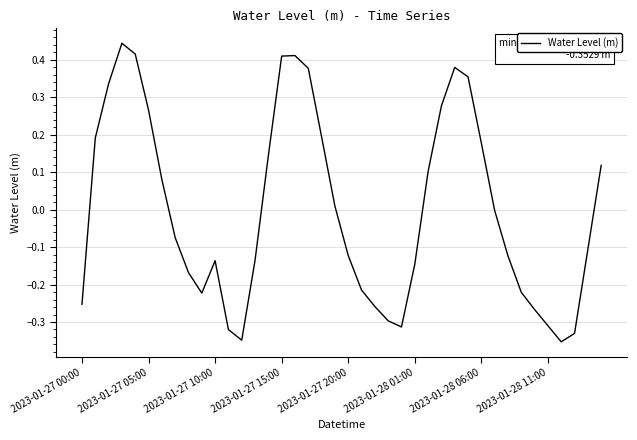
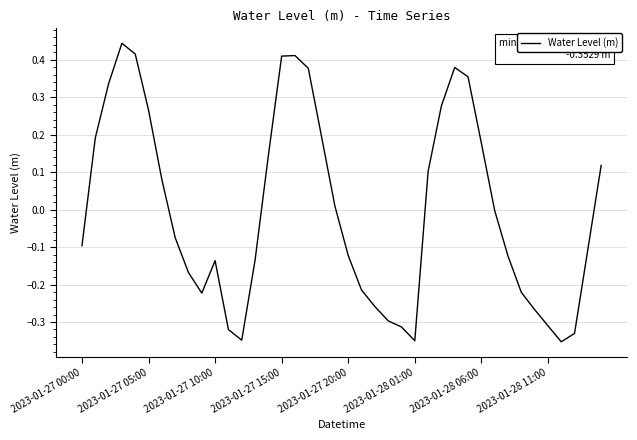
2023-01-27 00:00: -0.25 -> -0.10
2023-01-28 01:00: -0.15 -> -0.35
